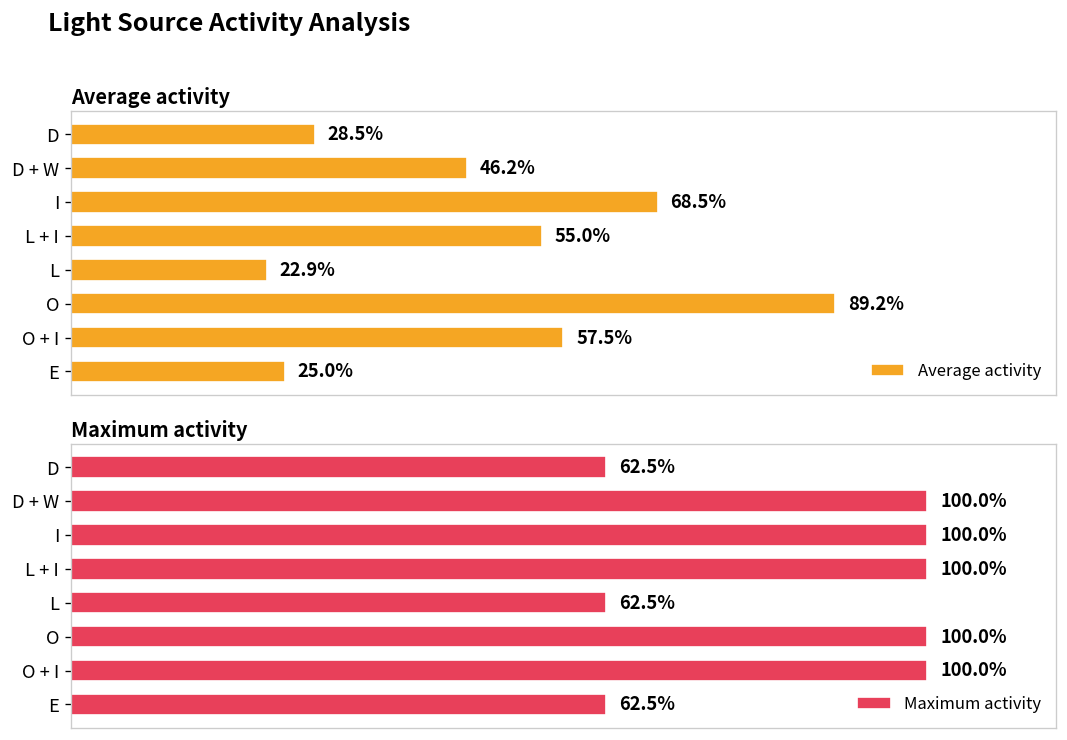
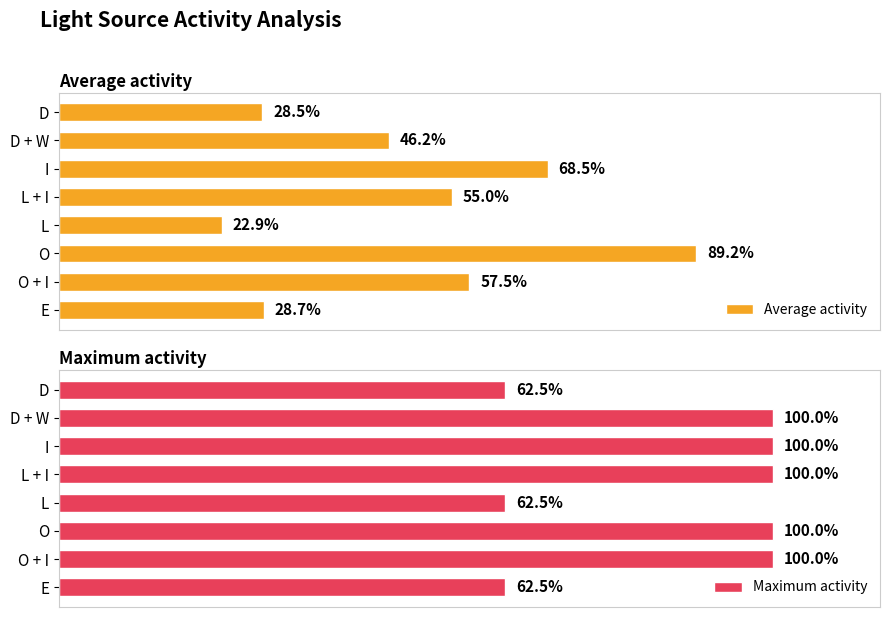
Average activity, E: 25.0% -> 28.7%
